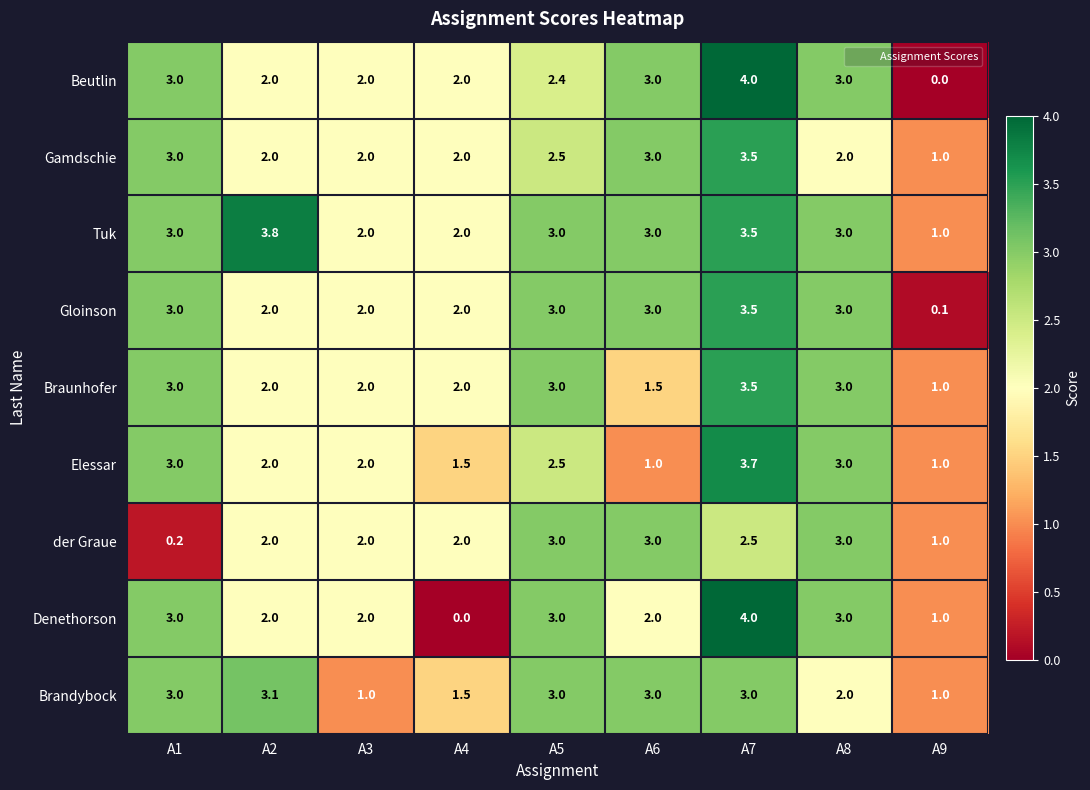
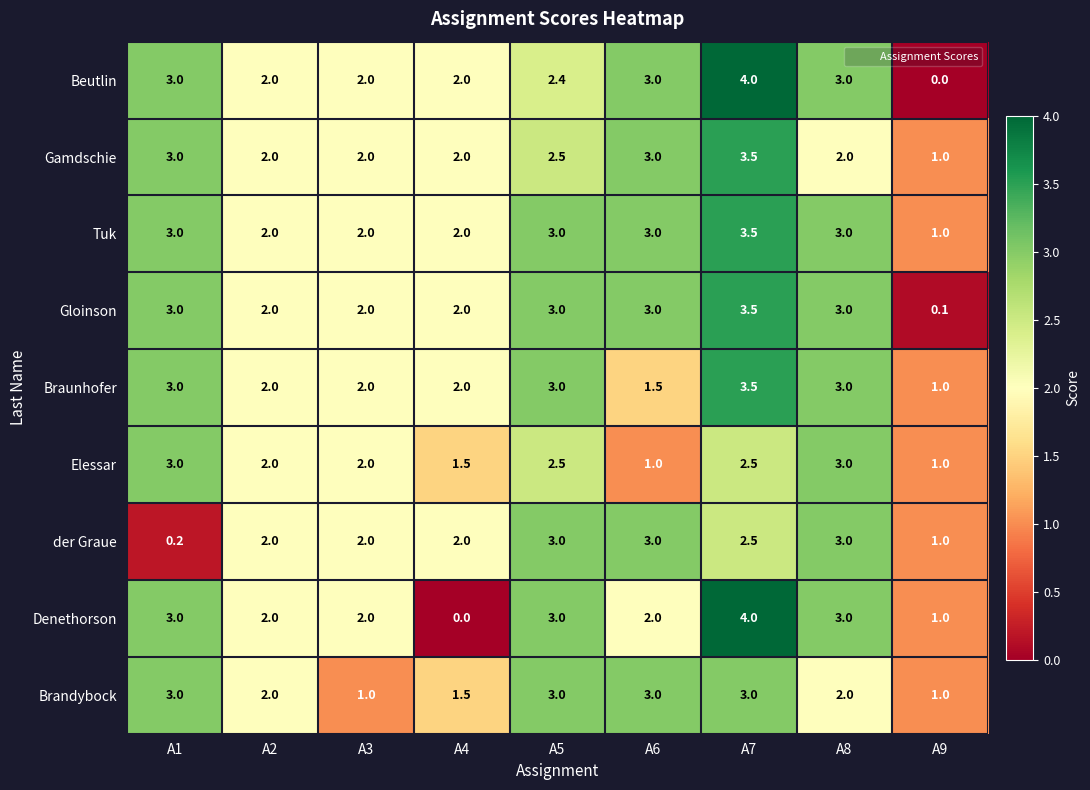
Tuk, A2: 3.8 -> 2.0
Elessar, A7: 3.7 -> 2.5
Brandybock, A2: 3.1 -> 2.0
